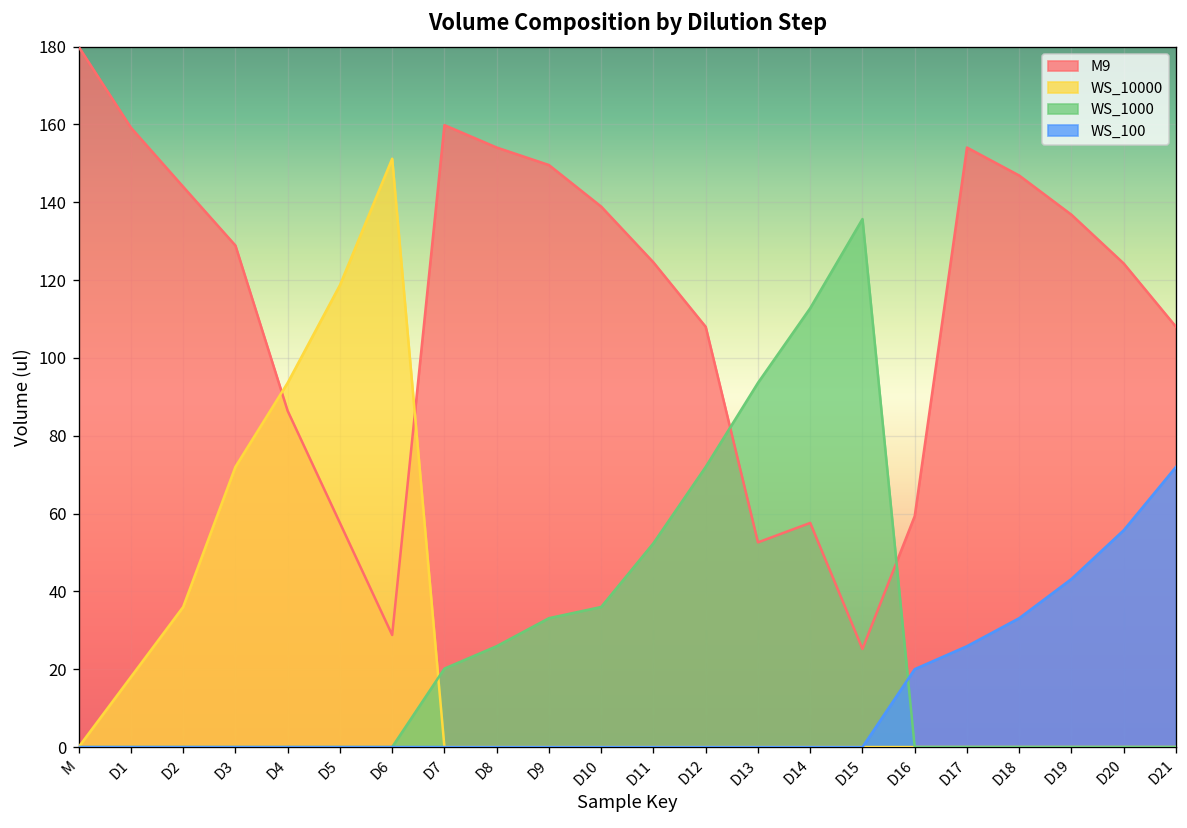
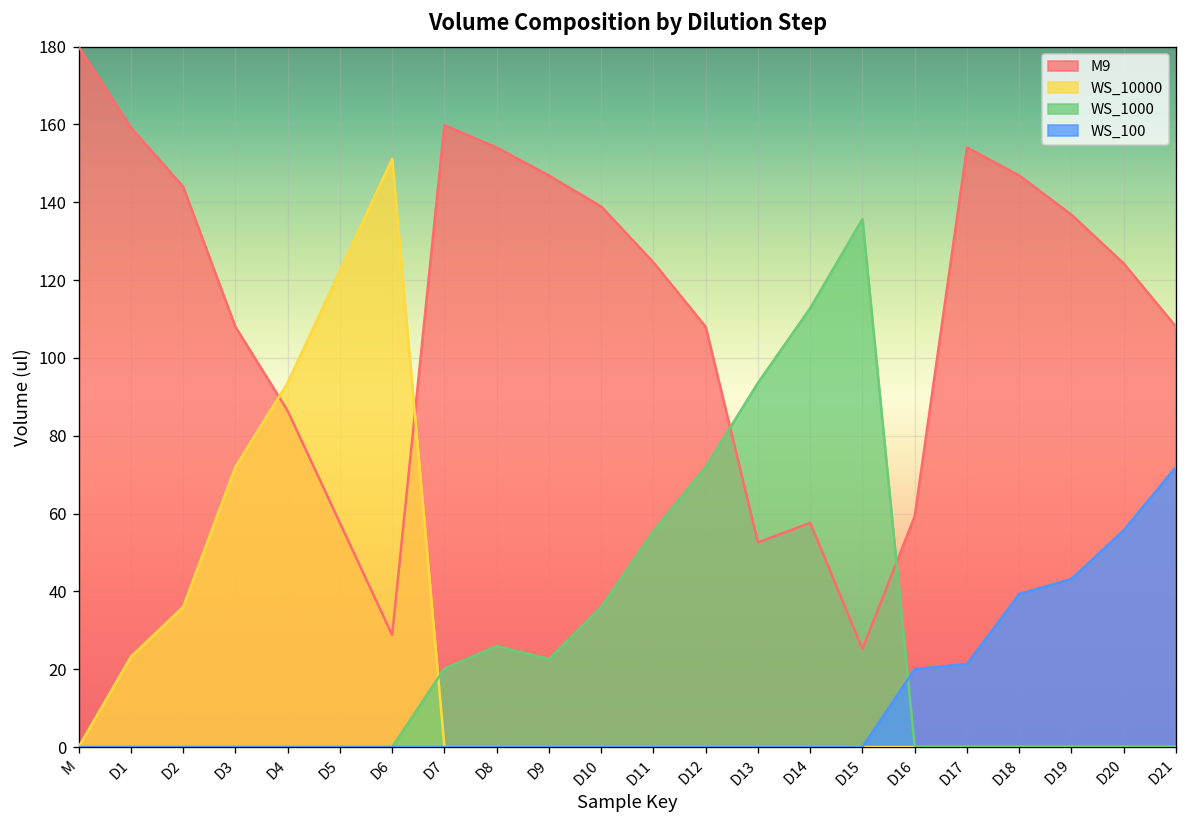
WS_10000, D1: 18 -> 23
M9, D3: 129 -> 108
WS_10000, D5: 119 -> 122
M9, D9: 150 -> 147
WS_1000, D9: 33 -> 23
WS_1000, D11: 52 -> 55
WS_100, D17: 26 -> 21
WS_100, D18: 33 -> 39
